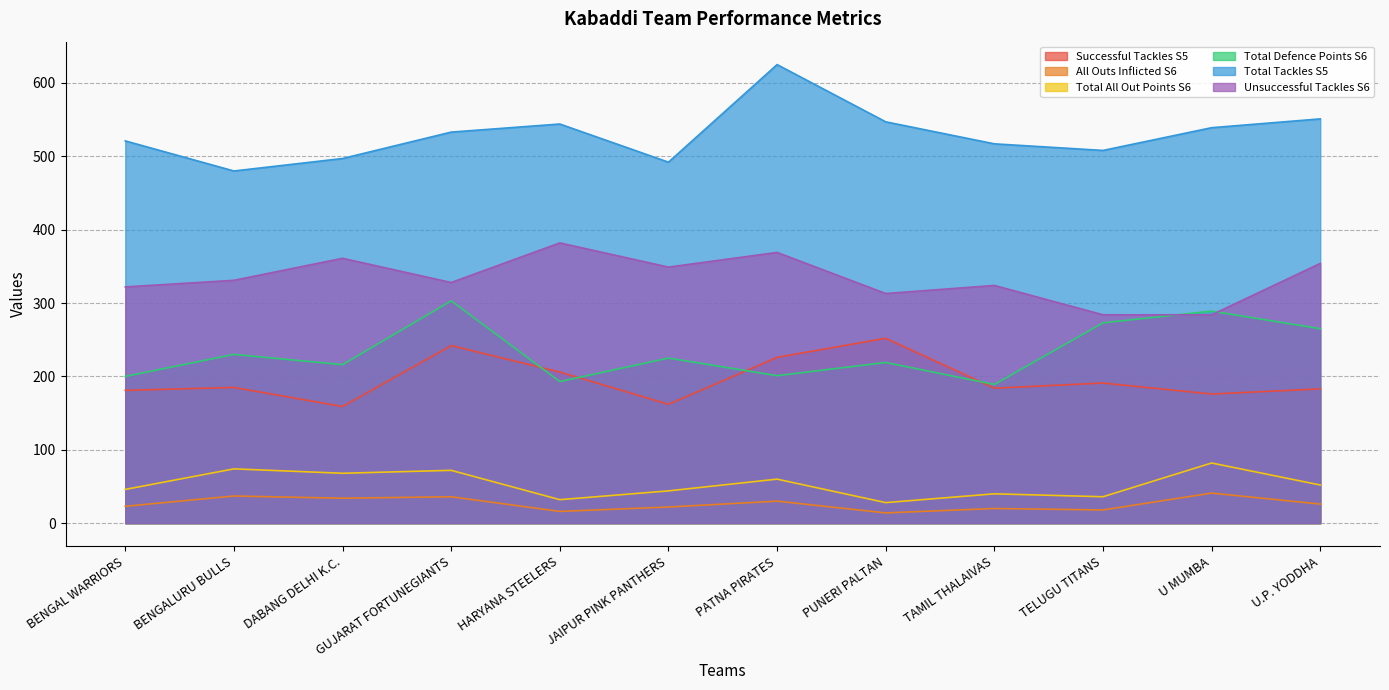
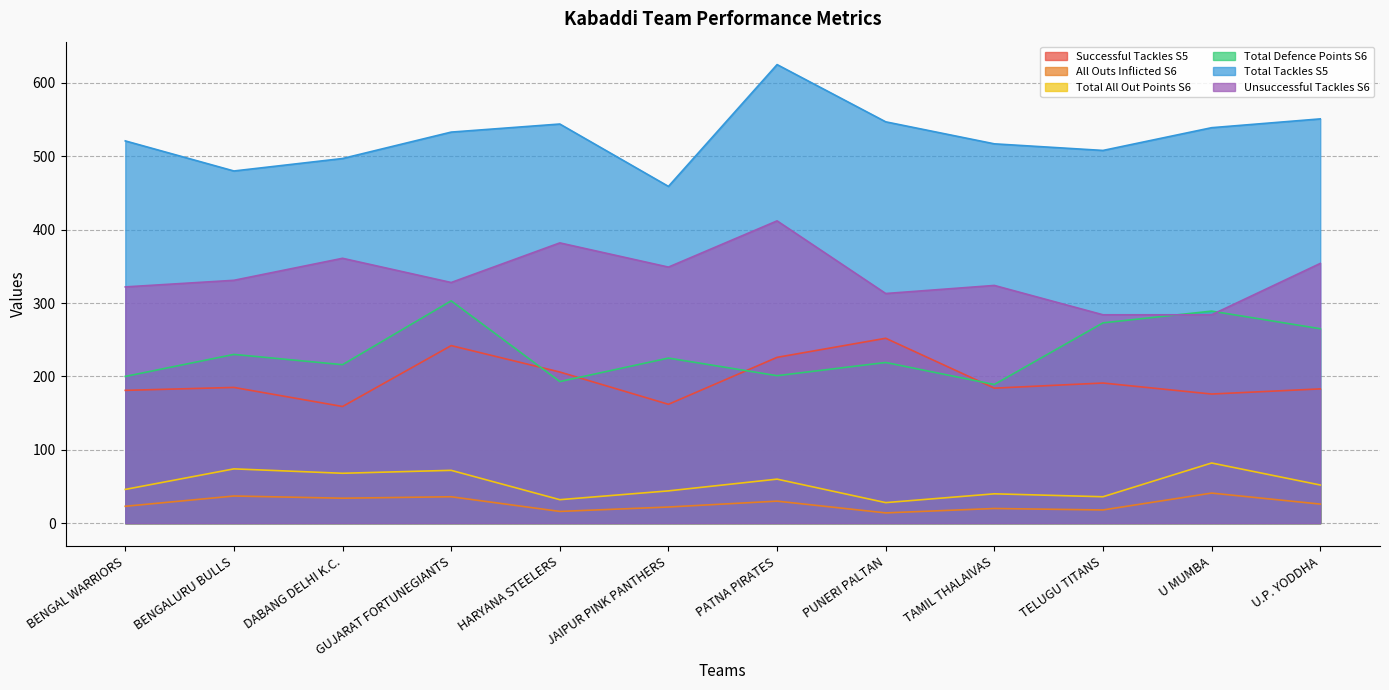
Total Tackles S5, JAIPUR PINK PANTHERS: 490 -> 460
Unsuccessful Tackles S6, PATNA PIRATES: 370 -> 410
